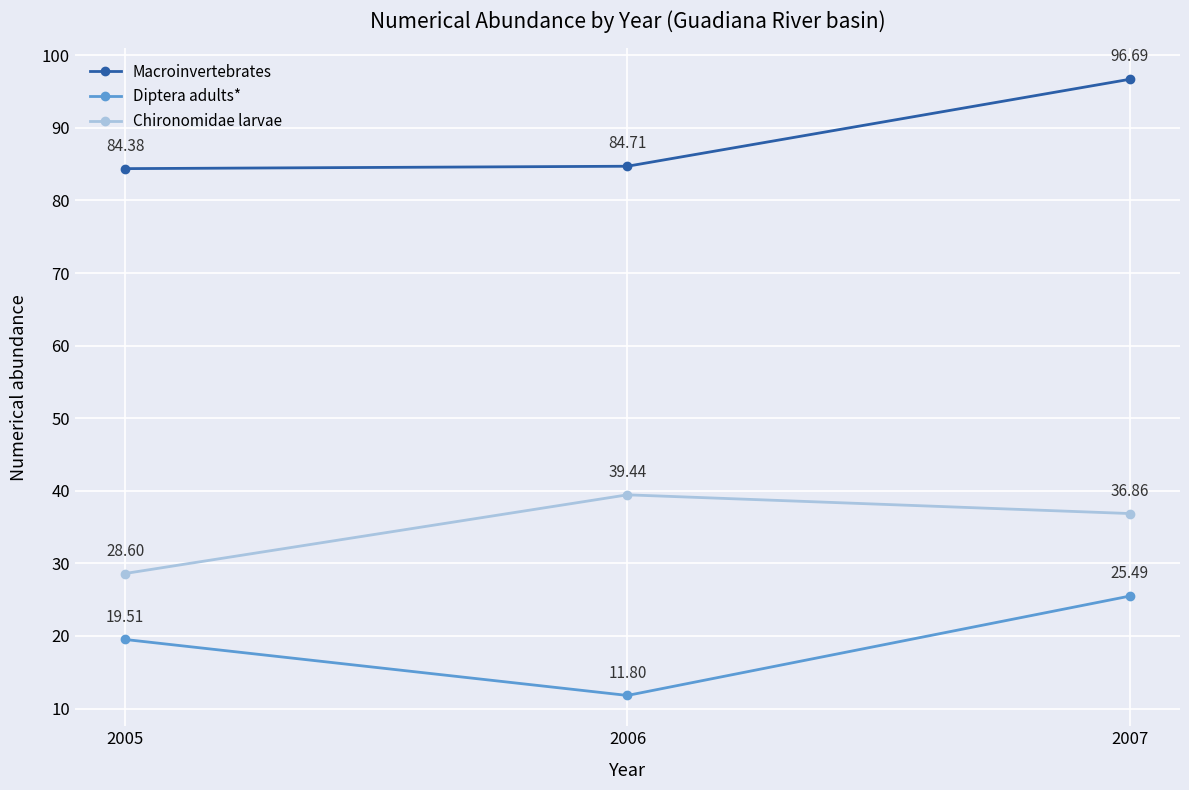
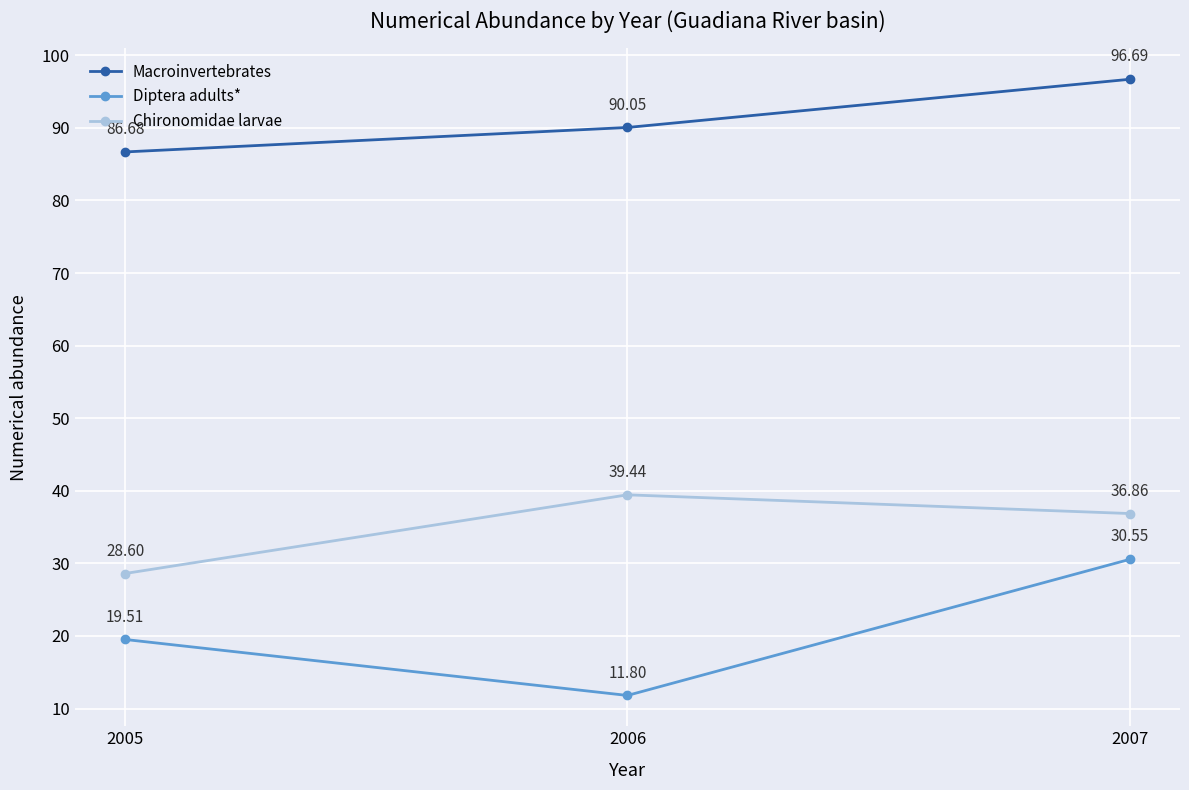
Macroinvertebrates, 2005: 84 -> 87
Macroinvertebrates, 2006: 84.71 -> 90.05
Diptera adults*, 2007: 25.49 -> 30.55
